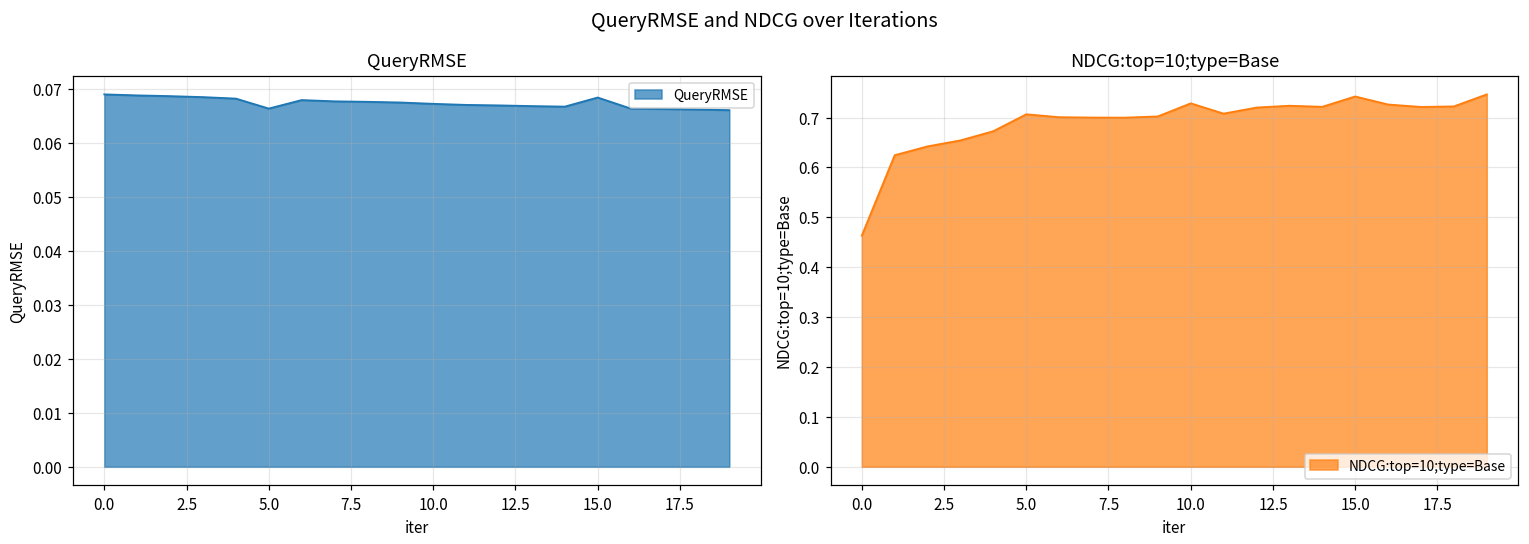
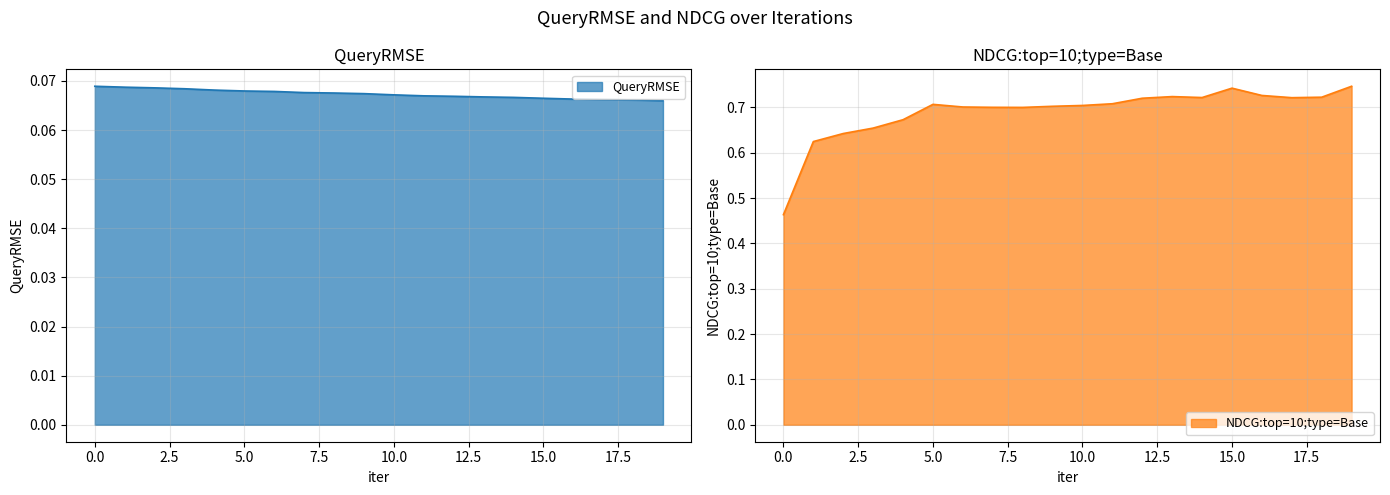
QueryRMSE, 5.0: 0.066 -> 0.068
QueryRMSE, 15.0: 0.068 -> 0.066
NDCG:top=10;type=Base, 10.0: 0.73 -> 0.70
